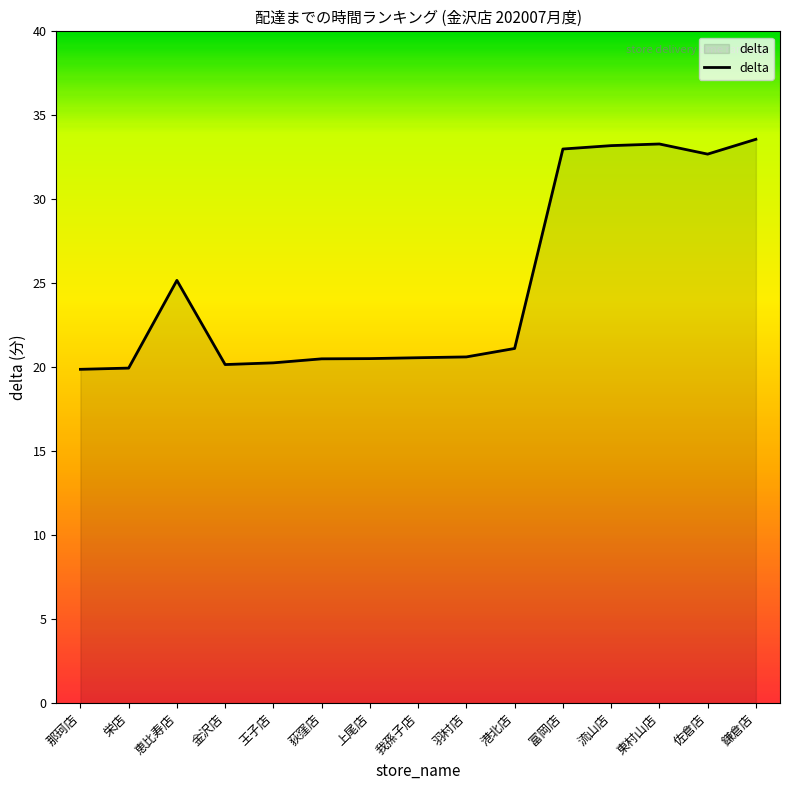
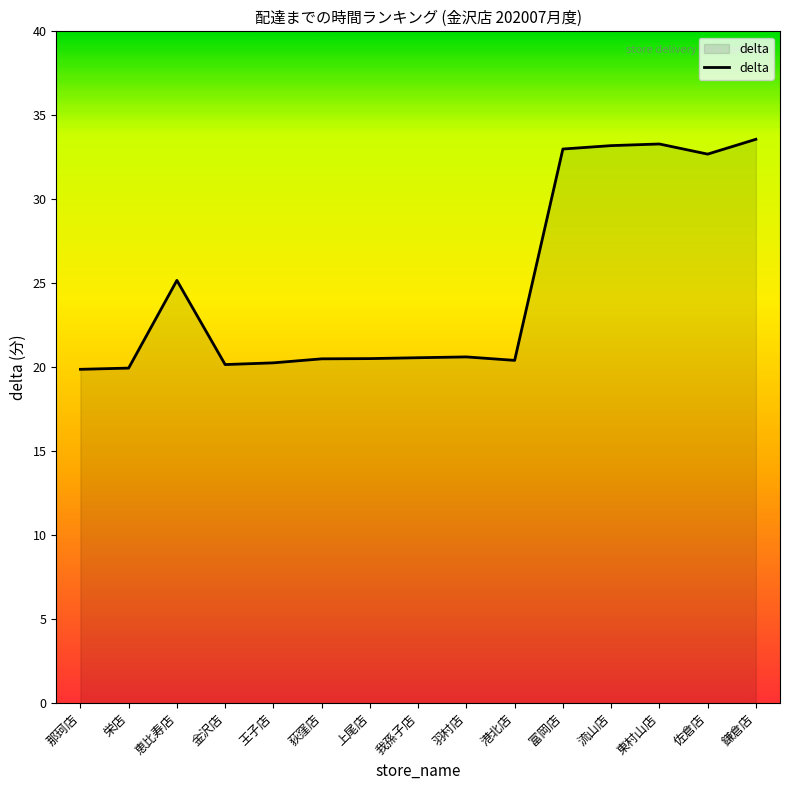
港北店: 21.1 -> 20.4
